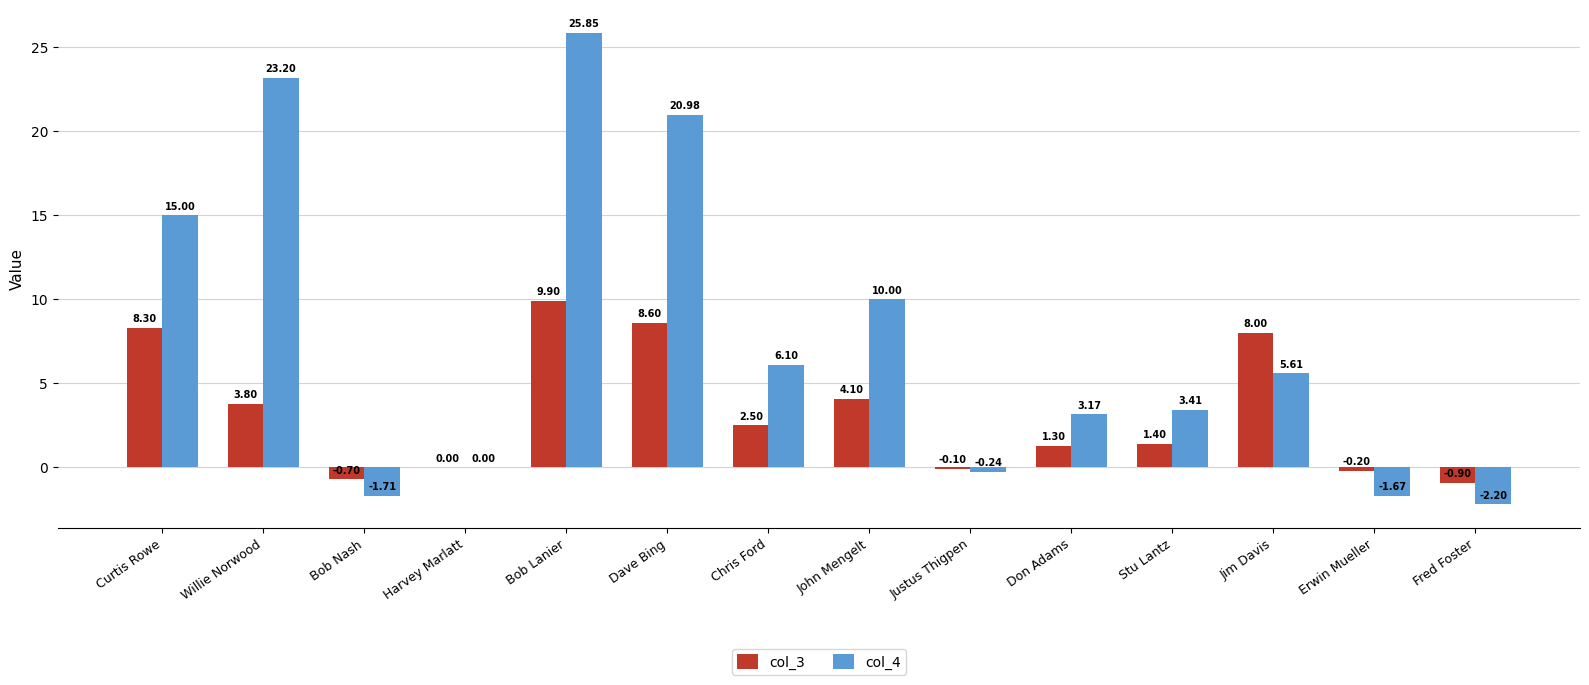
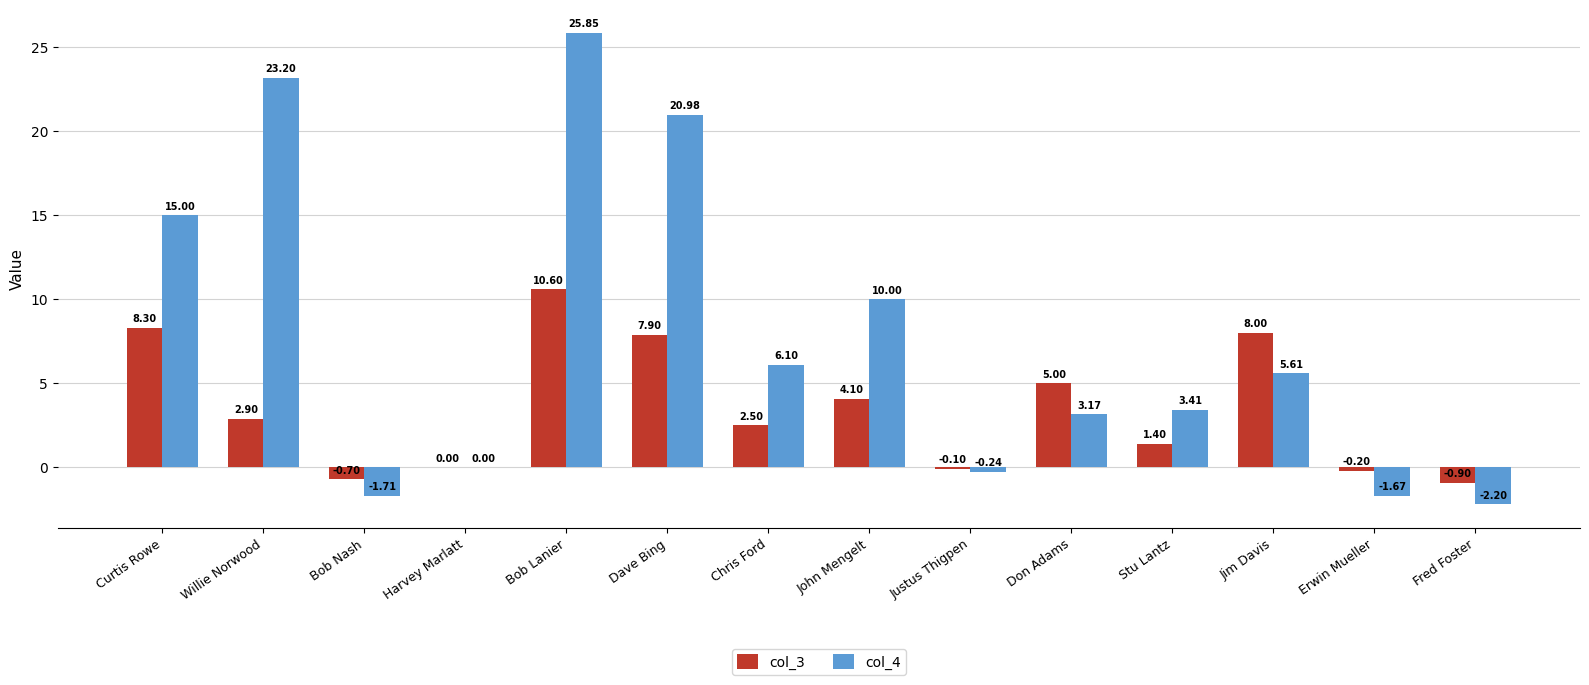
col_3, Willie Norwood: 3.80 -> 2.90
col_3, Bob Lanier: 9.90 -> 10.60
col_3, Dave Bing: 8.60 -> 7.90
col_3, Don Adams: 1.30 -> 5.00
